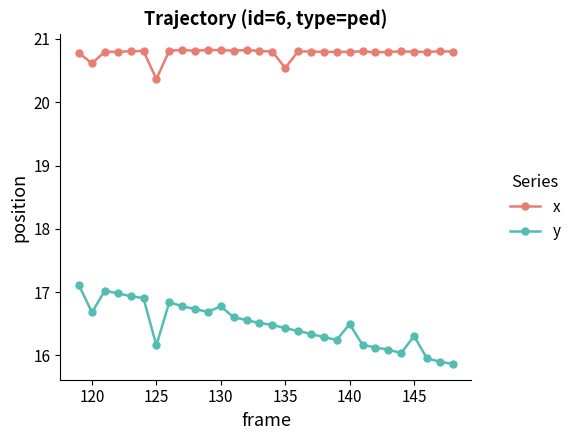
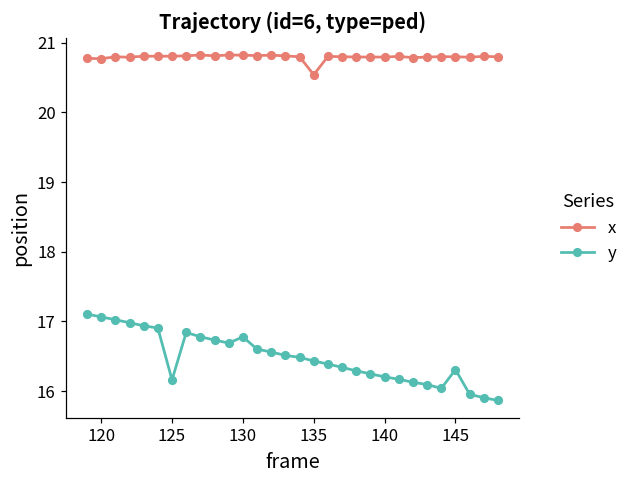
x, 120: 20.6 -> 20.8
y, 120: 16.7 -> 17.1
x, 125: 20.4 -> 20.8
y, 140: 16.5 -> 16.2
